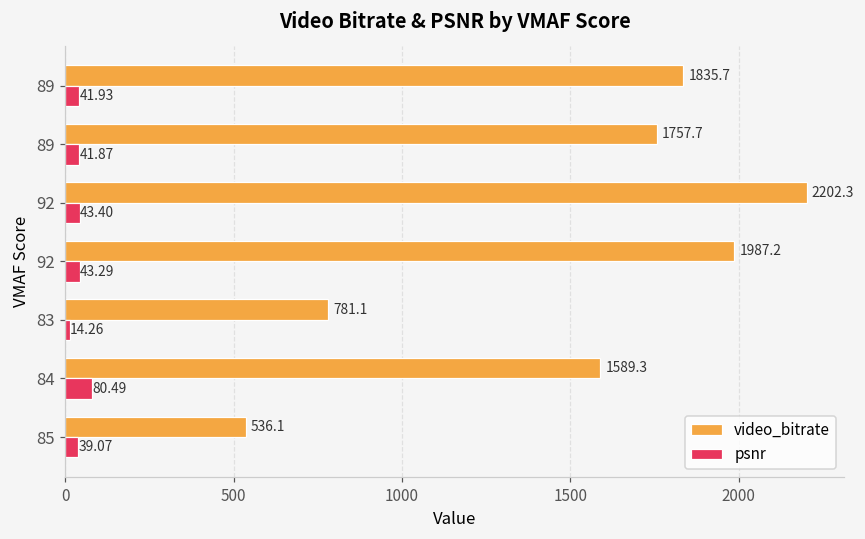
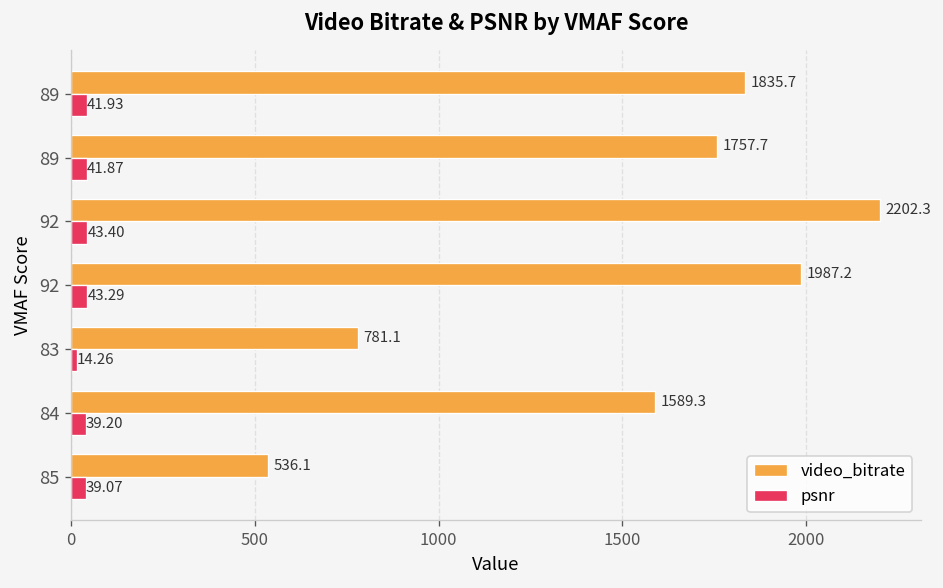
psnr, 84: 80.49 -> 39.20
